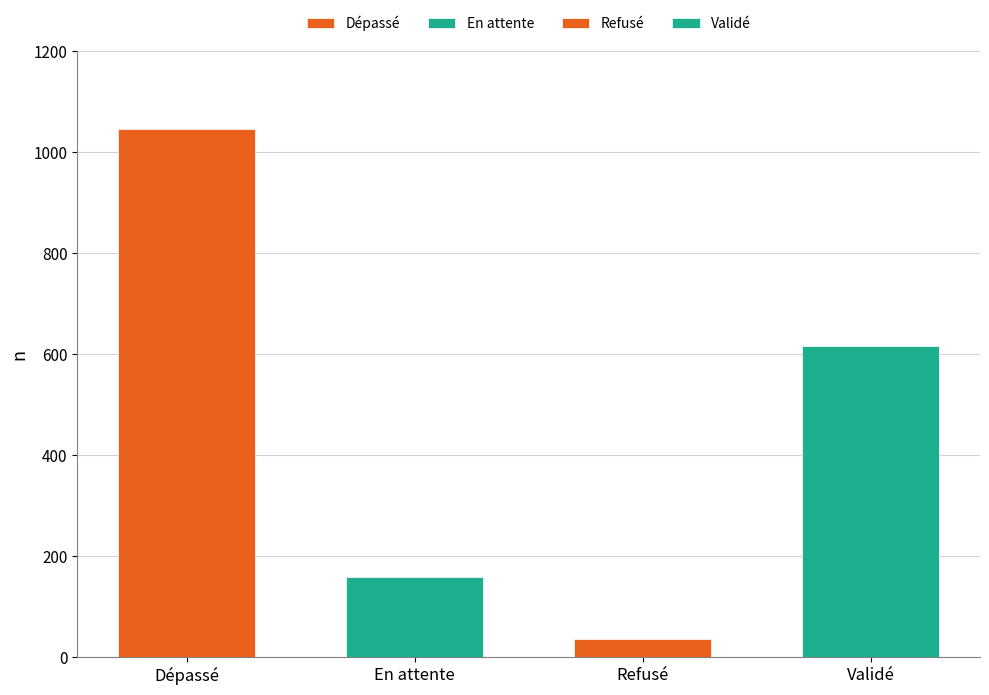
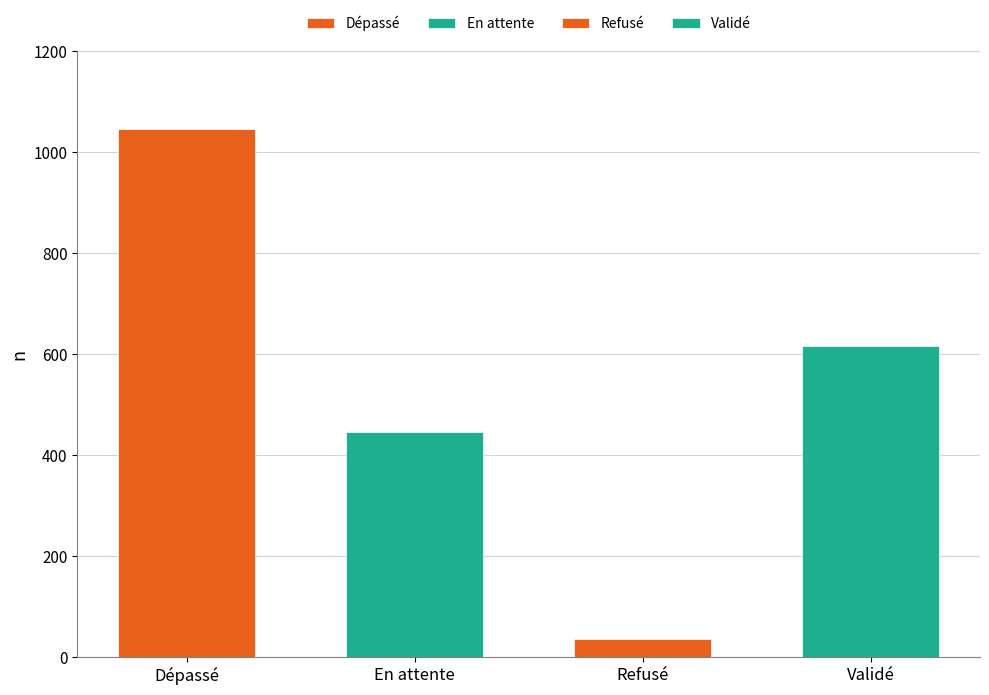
En attente: 160 -> 450
